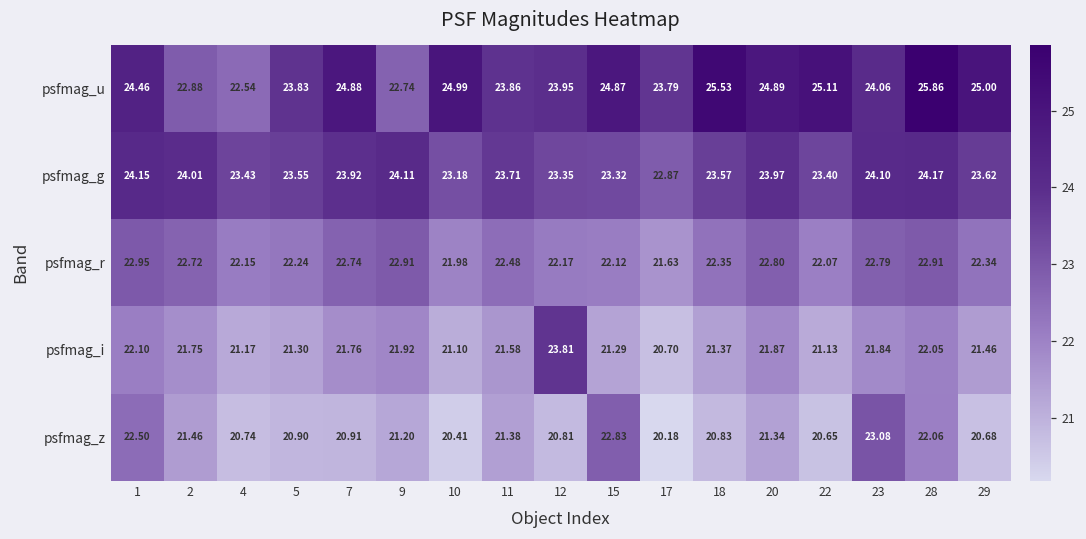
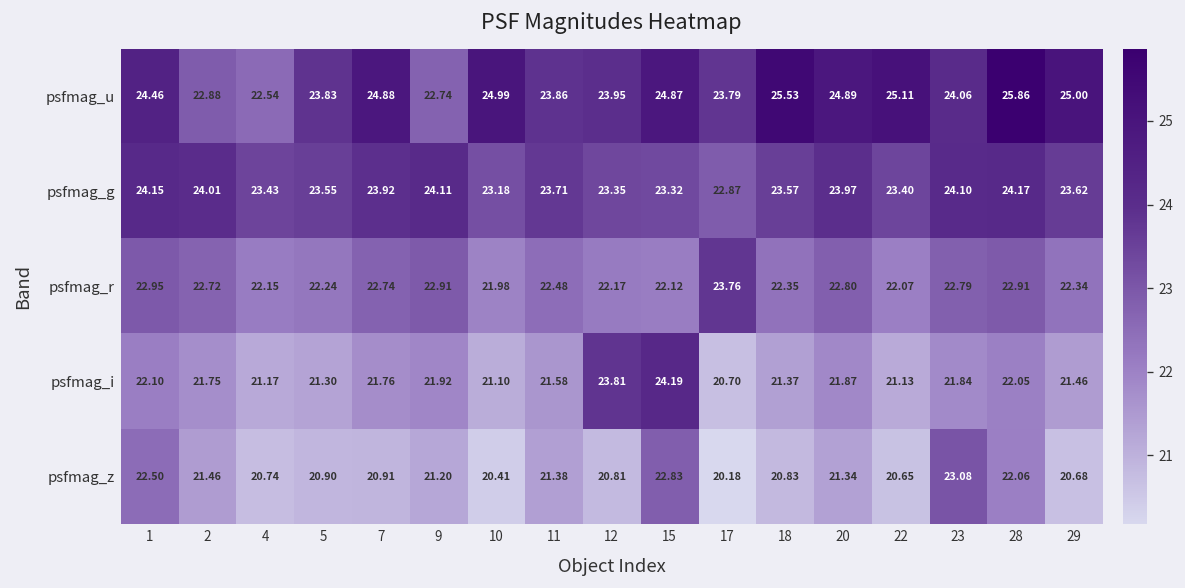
psfmag_r, 17: 21.63 -> 23.76
psfmag_i, 15: 21.29 -> 24.19
